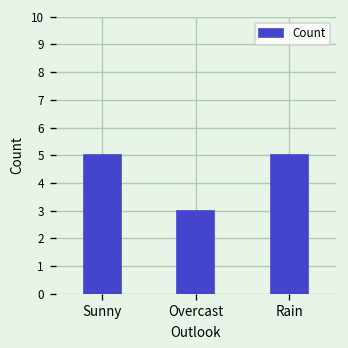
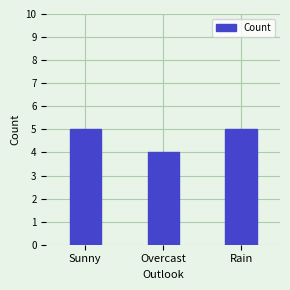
Overcast: 3 -> 4
